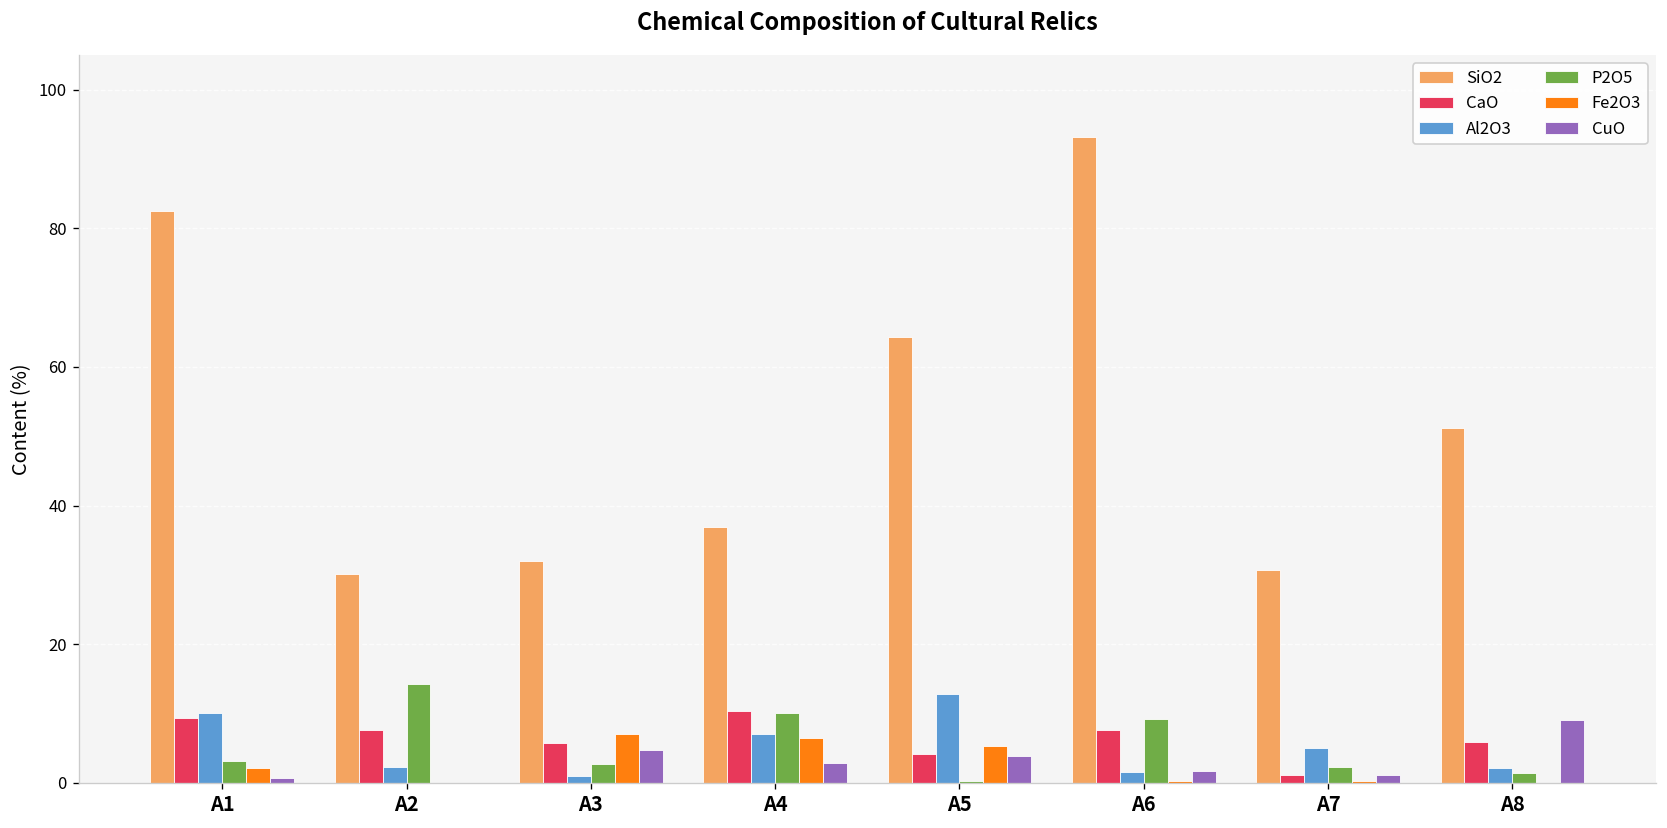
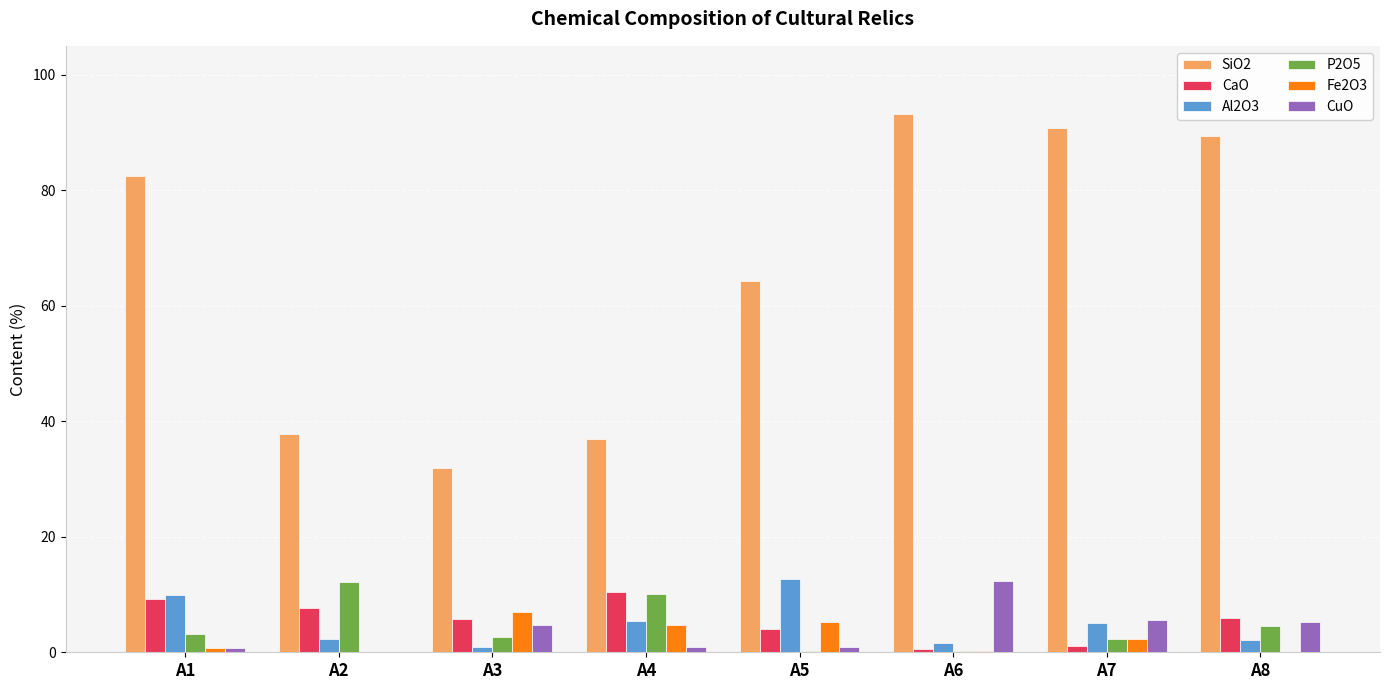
Fe2O3, A1: 2 -> 1
SiO2, A2: 30 -> 38
P2O5, A2: 14 -> 12
Al2O3, A4: 7 -> 5
Fe2O3, A4: 6 -> 5
CuO, A4: 3 -> 1
CuO, A5: 4 -> 1
CaO, A6: 8 -> 1
P2O5, A6: 9 -> 0
CuO, A6: 2 -> 12
SiO2, A7: 31 -> 91
Fe2O3, A7: 0 -> 2
CuO, A7: 1 -> 6
SiO2, A8: 51 -> 89
P2O5, A8: 1 -> 5
CuO, A8: 9 -> 5
